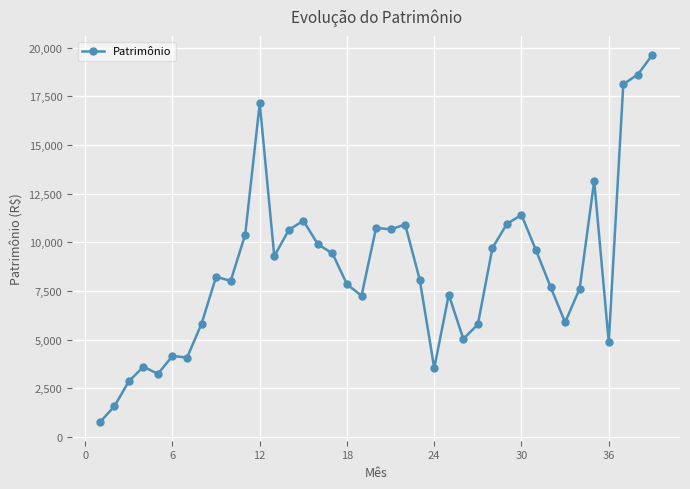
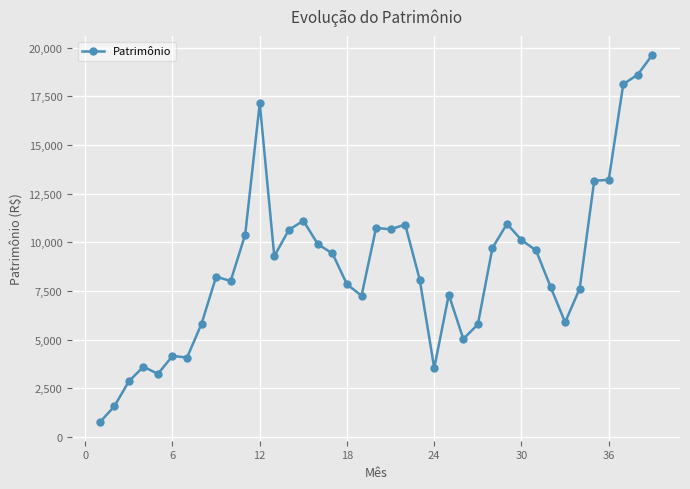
30: 11,400 -> 10,100
36: 4,900 -> 13,200
